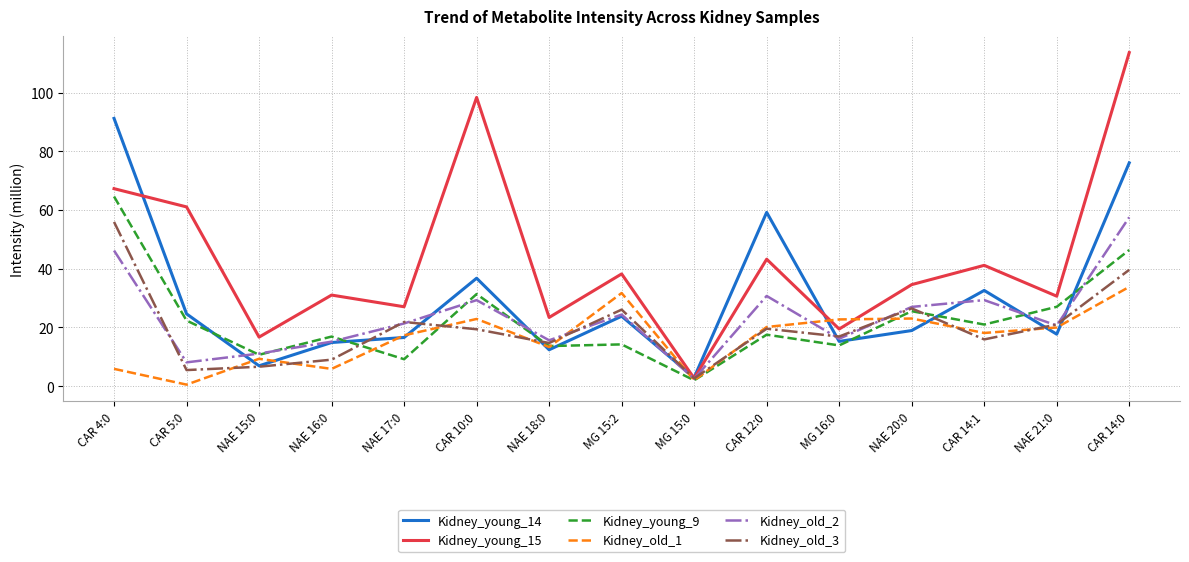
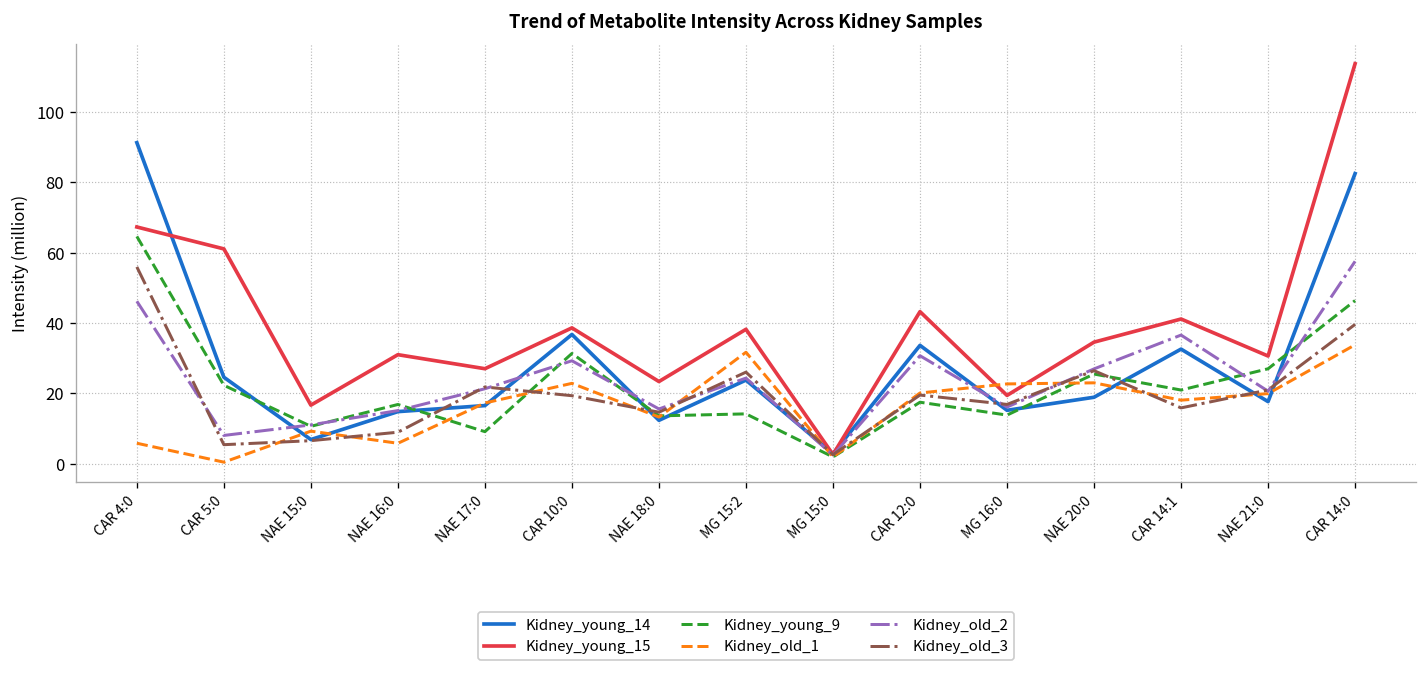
Kidney_young_15, CAR 10:0: 98 -> 39
Kidney_young_14, CAR 12:0: 59 -> 34
Kidney_old_2, CAR 14:1: 29 -> 37
Kidney_young_14, CAR 14:0: 76 -> 82
